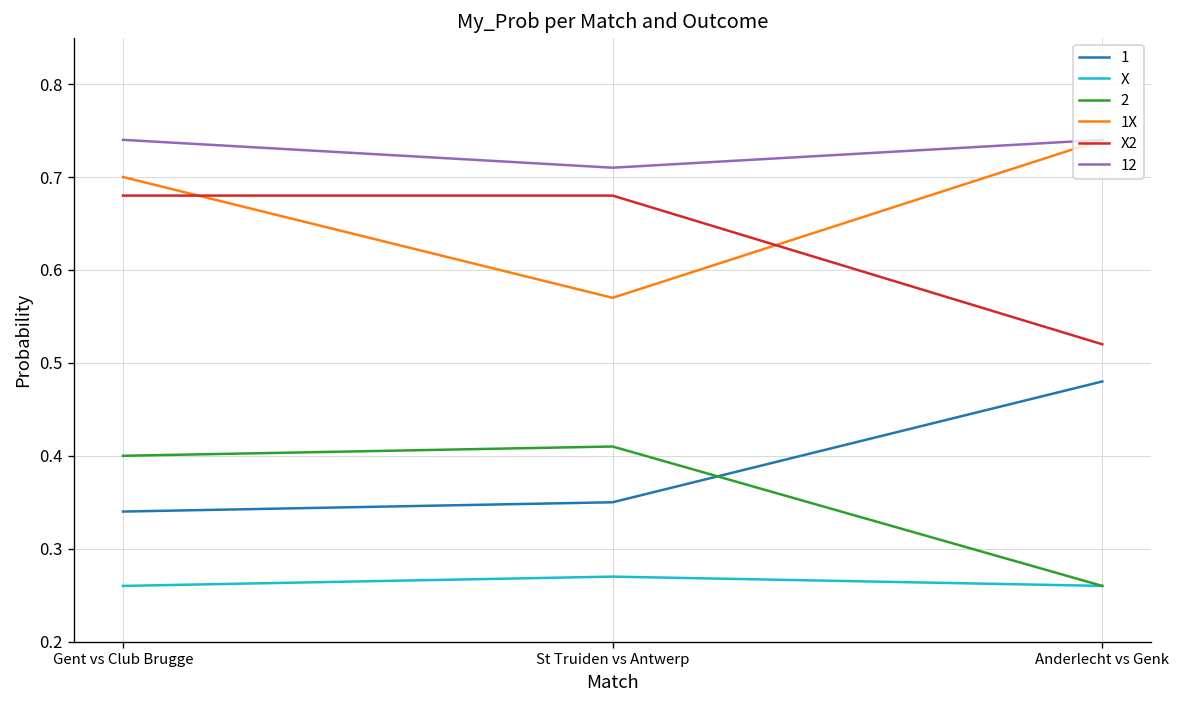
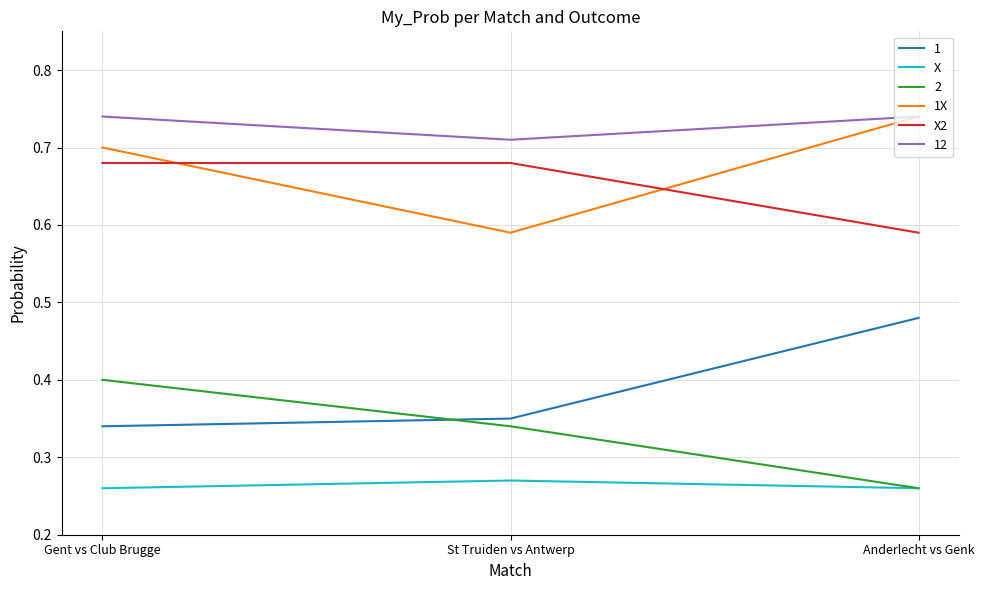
2, St Truiden vs Antwerp: 0.41 -> 0.34
1X, St Truiden vs Antwerp: 0.57 -> 0.59
X2, Anderlecht vs Genk: 0.52 -> 0.59
